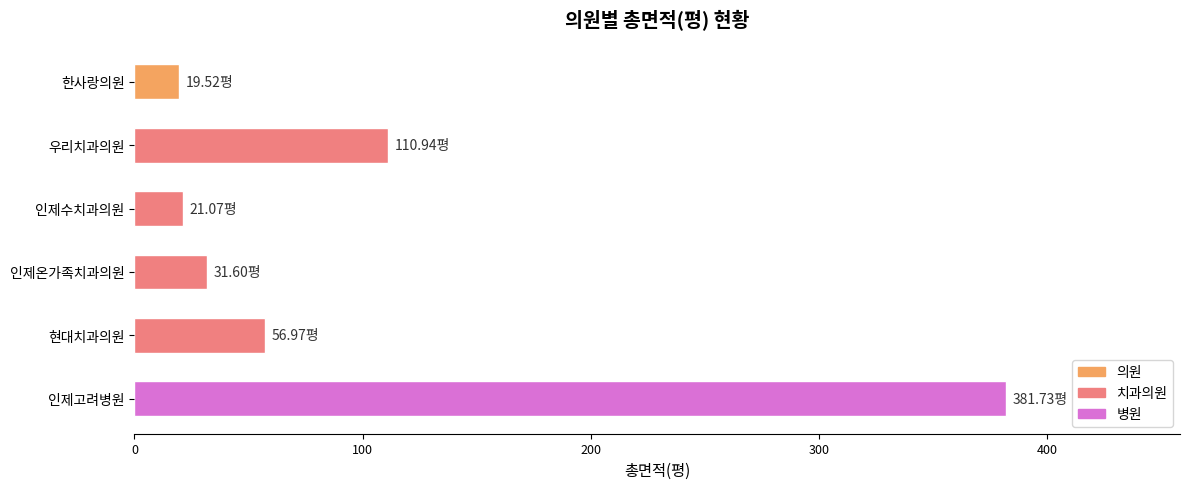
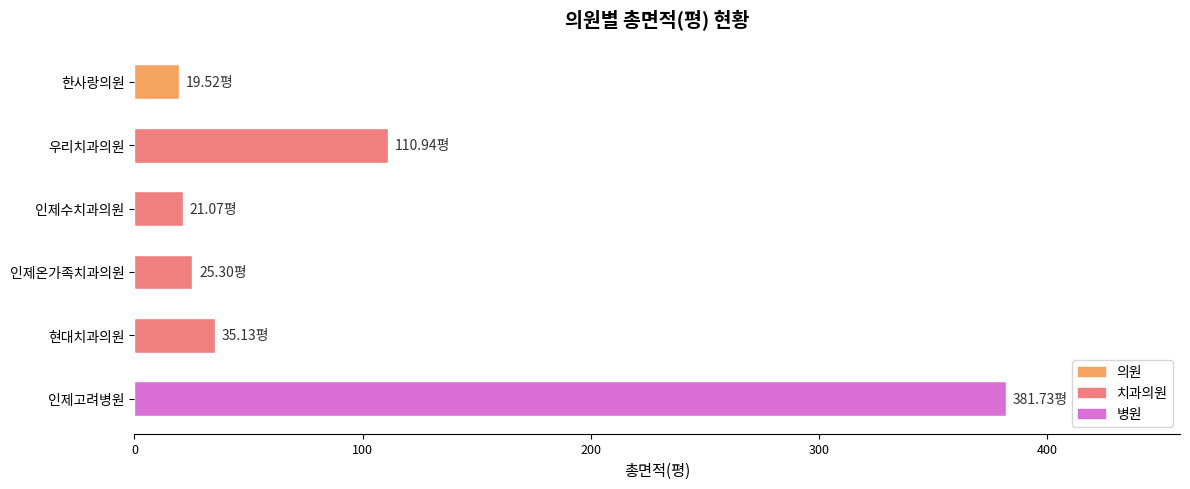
인제온가족치과의원: 31.60평 -> 25.30평
현대치과의원: 56.97평 -> 35.13평
